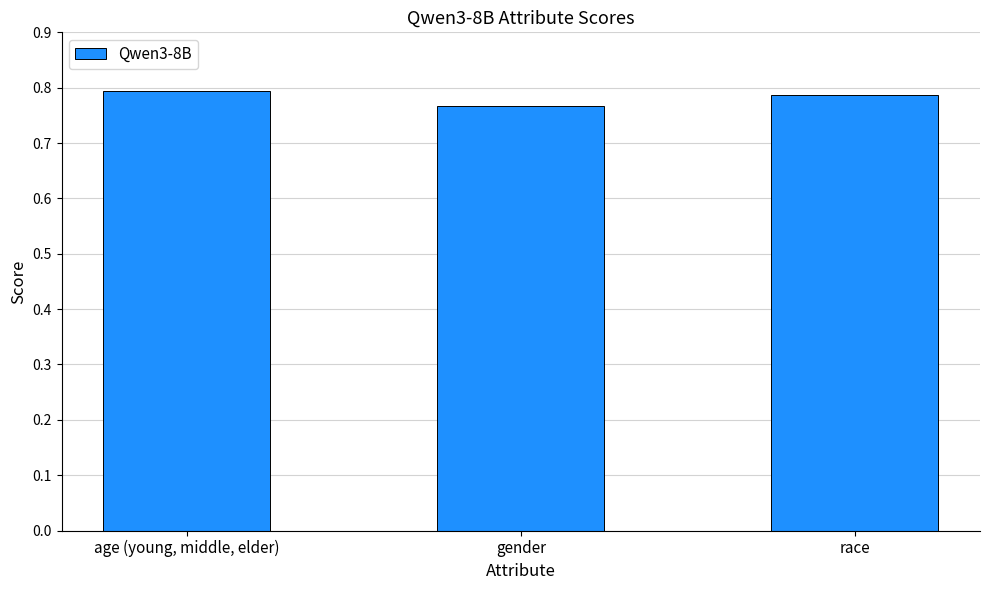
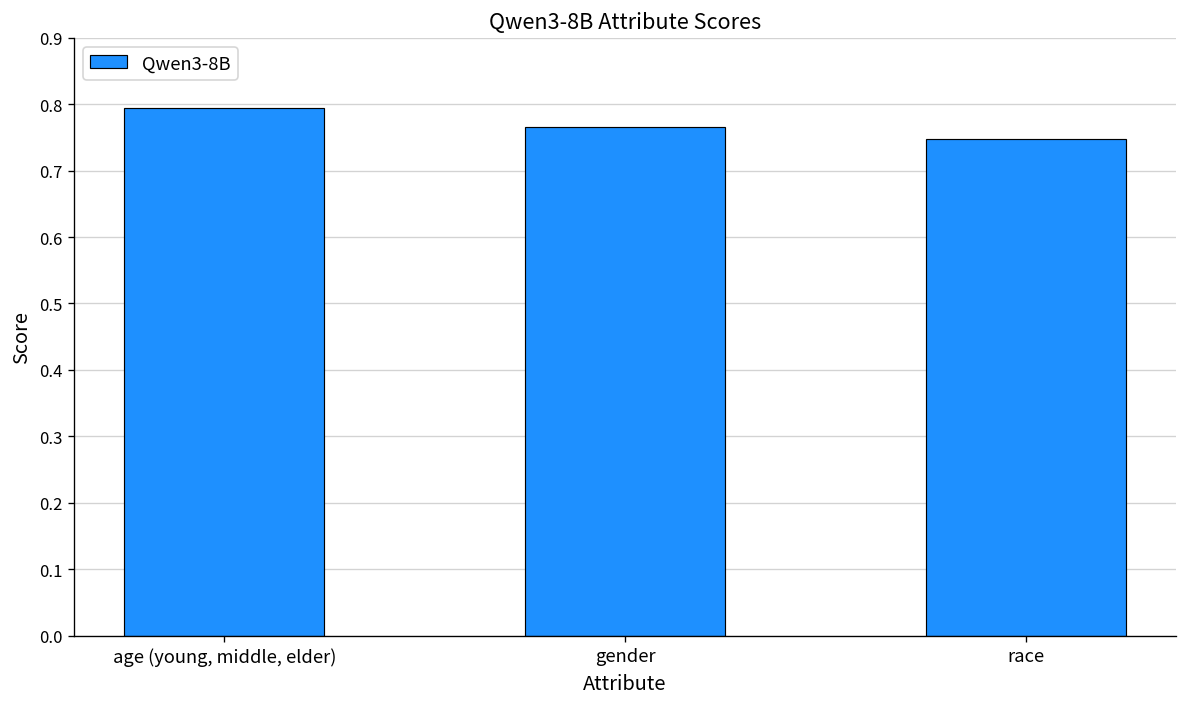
race: 0.79 -> 0.75
